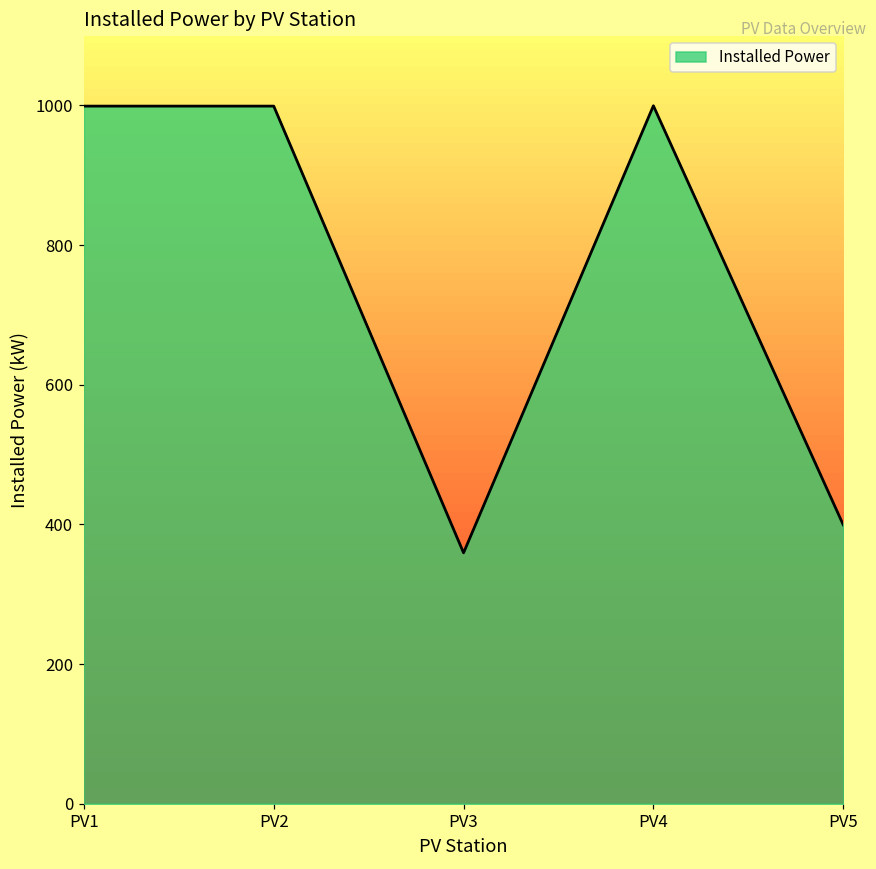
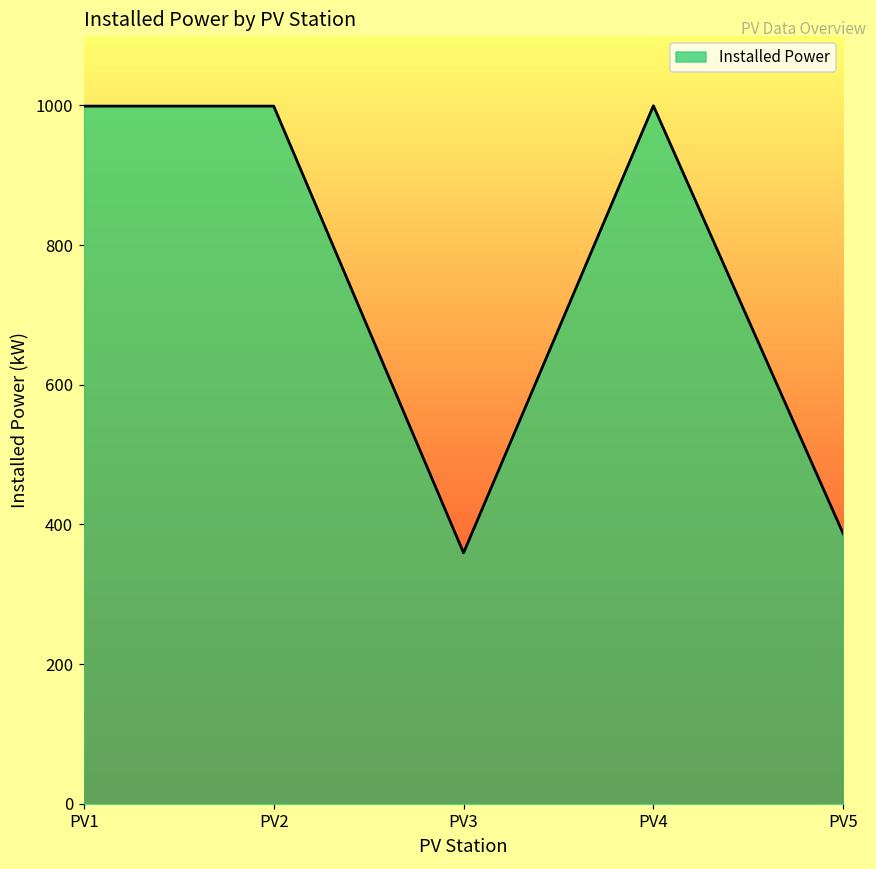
PV5: 400 -> 390
